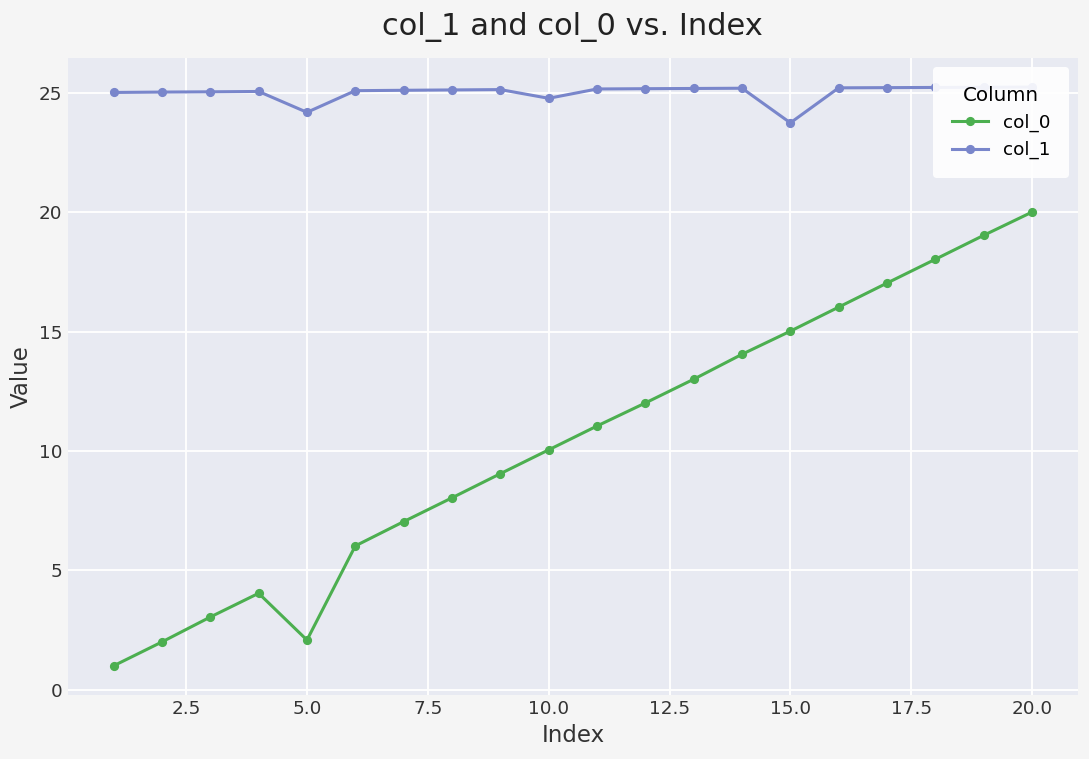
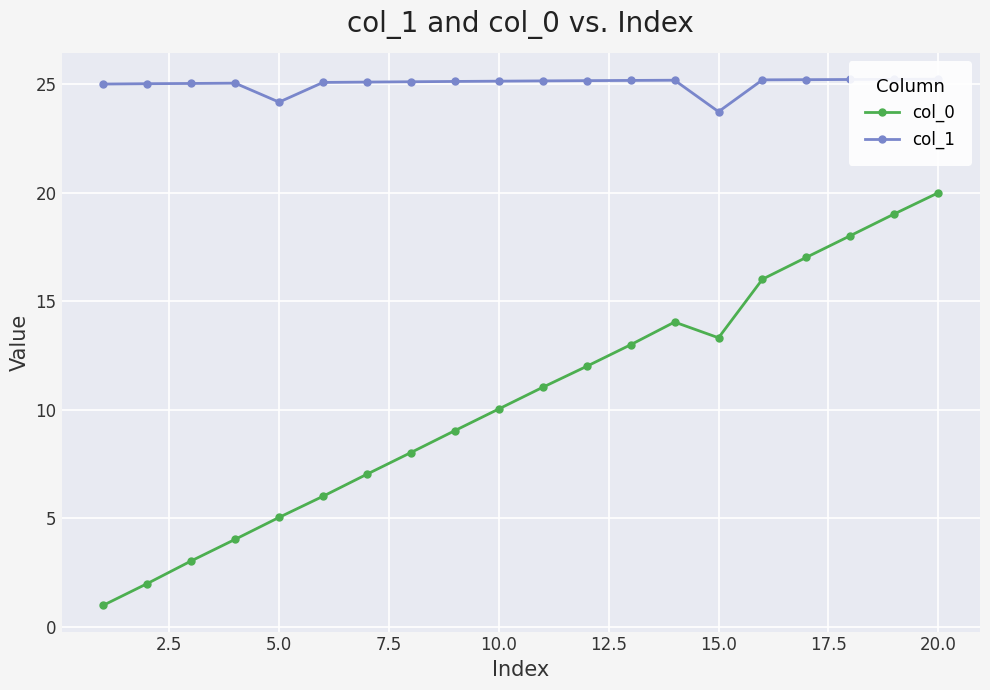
col_0, 5.0: 2.1 -> 5.0
col_1, 10.0: 24.8 -> 25.2
col_0, 15.0: 15.0 -> 13.3
